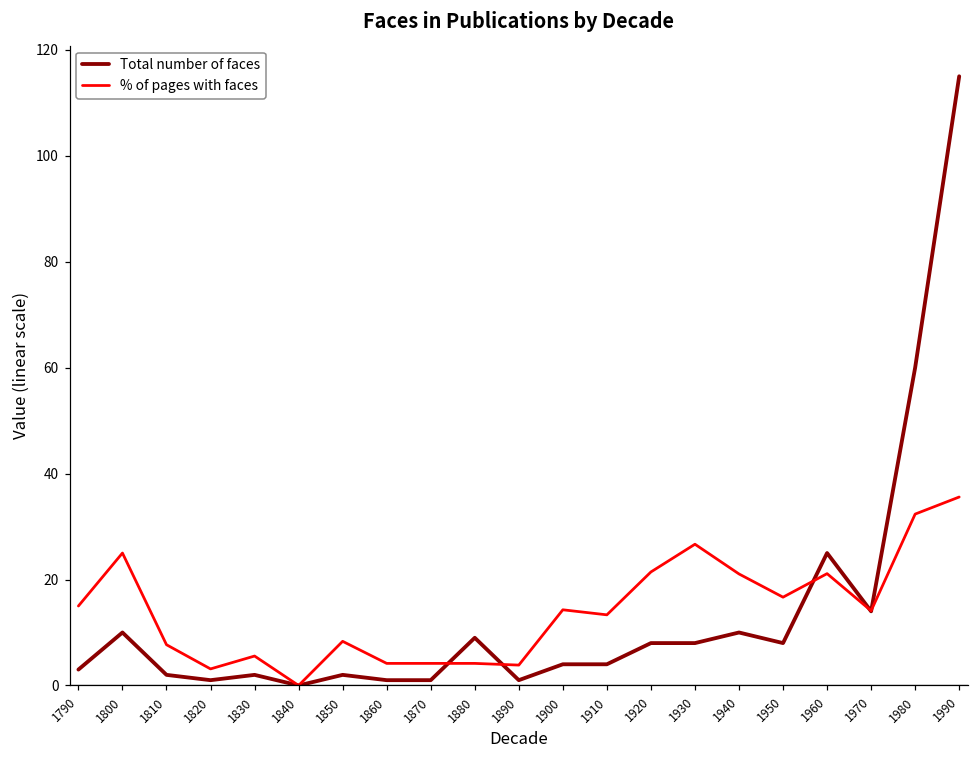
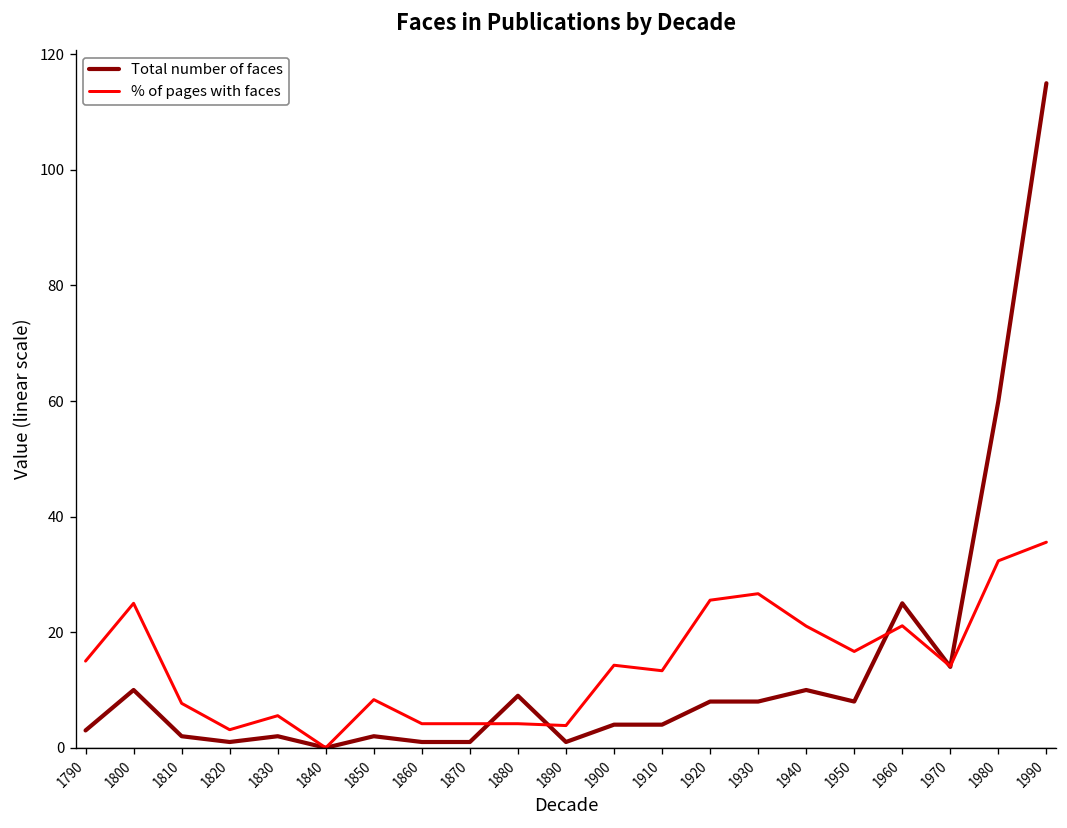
% of pages with faces, 1920: 21 -> 26
